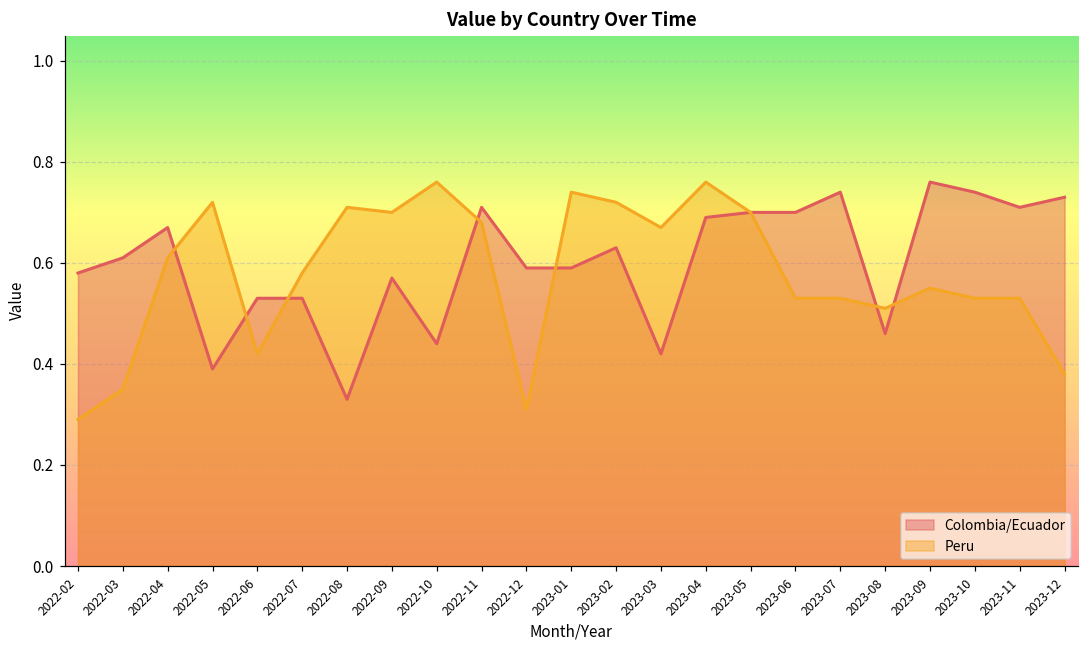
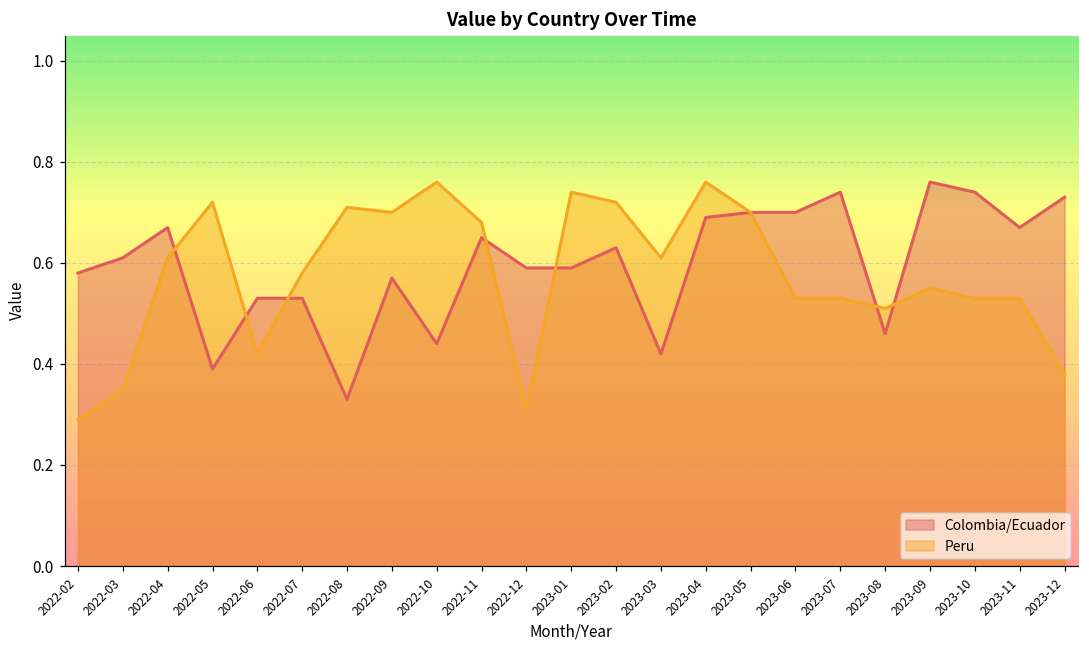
Colombia/Ecuador, 2022-11: 0.71 -> 0.65
Peru, 2023-03: 0.67 -> 0.61
Colombia/Ecuador, 2023-11: 0.71 -> 0.67
